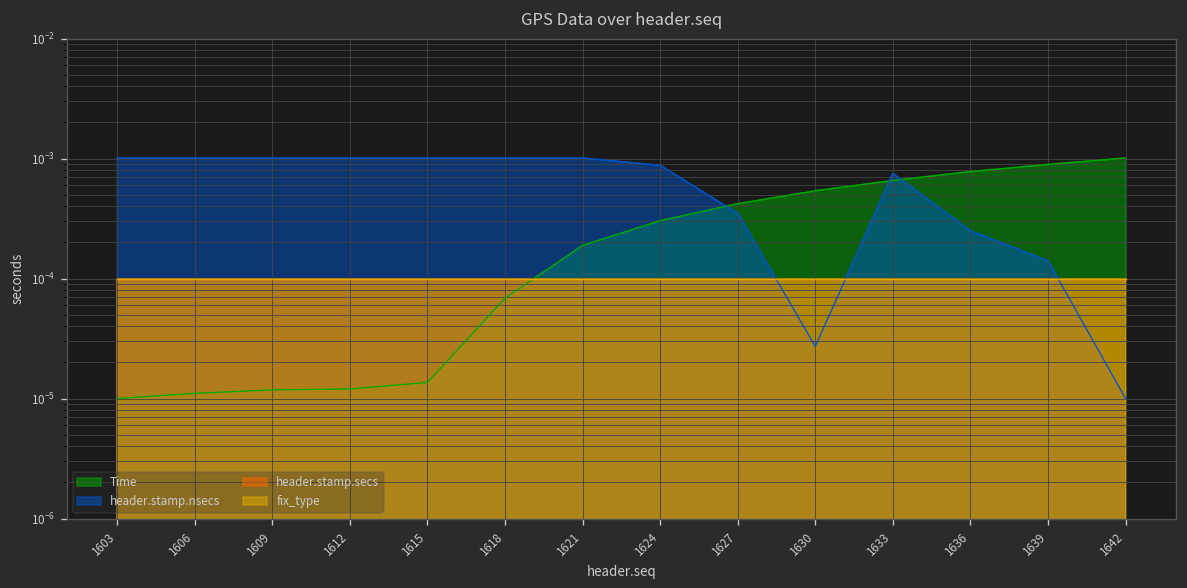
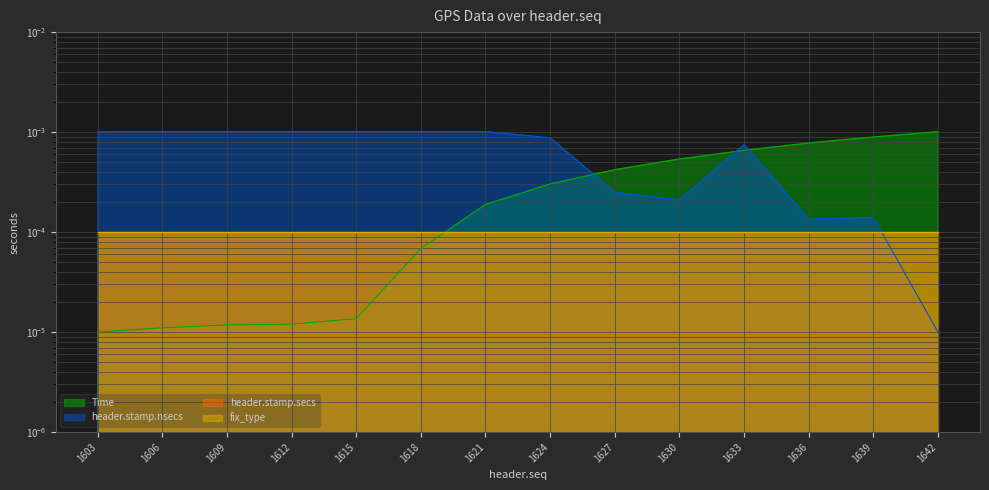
header.stamp.nsecs, 1627: 0.00035 -> 0.00025
header.stamp.nsecs, 1630: 0.000027 -> 0.00021
header.stamp.nsecs, 1636: 0.00025 -> 0.00013
